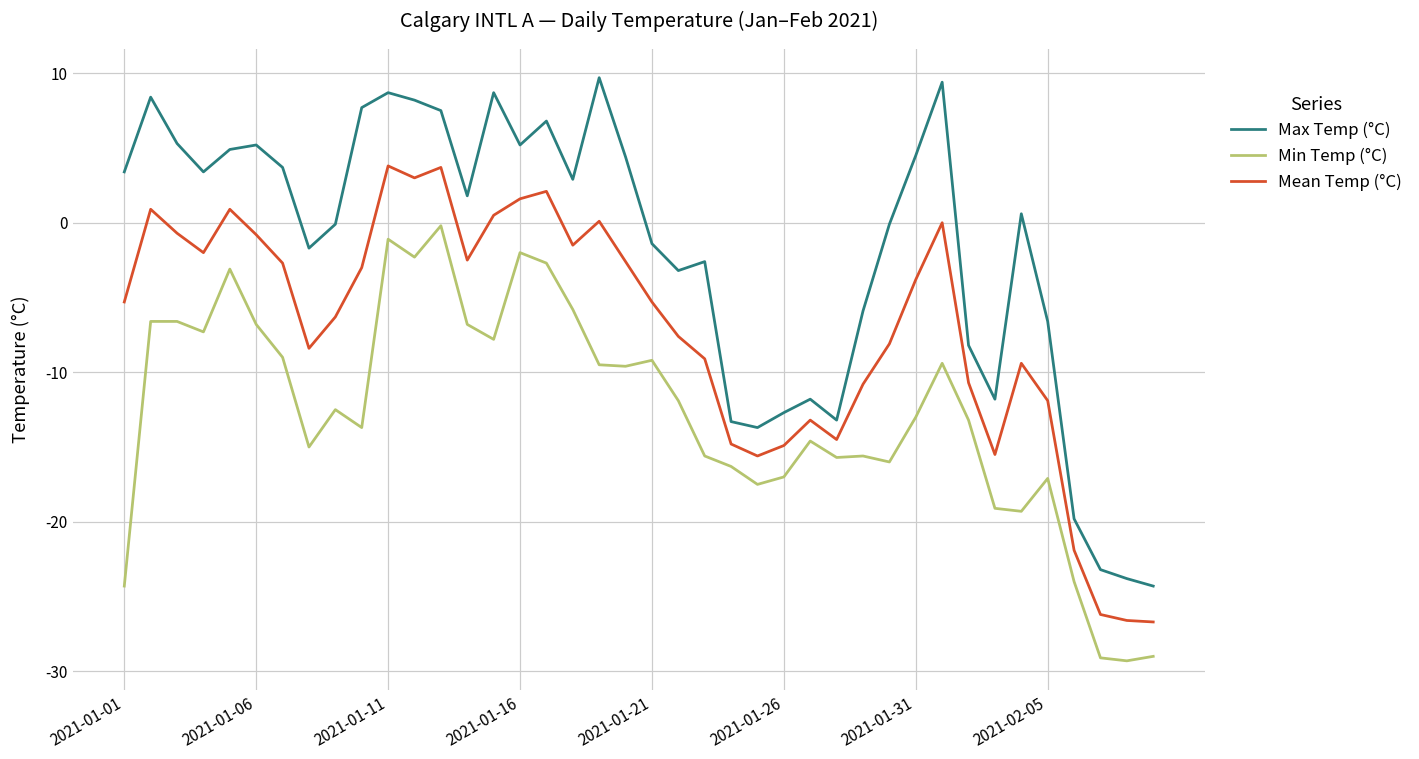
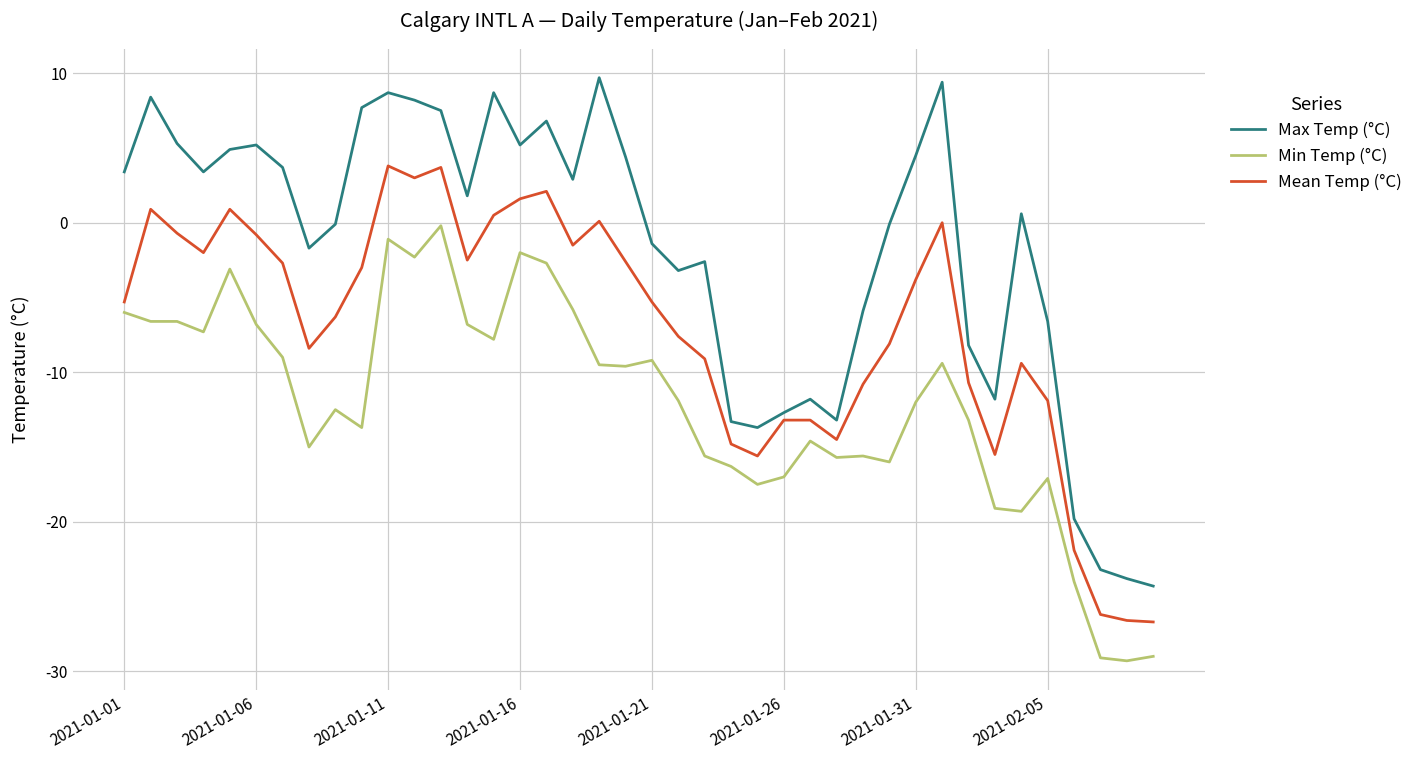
Min Temp (°C), 2021-01-01: -24.3 -> -6.0
Mean Temp (°C), 2021-01-26: -14.9 -> -13.2
Min Temp (°C), 2021-01-31: -13 -> -12
